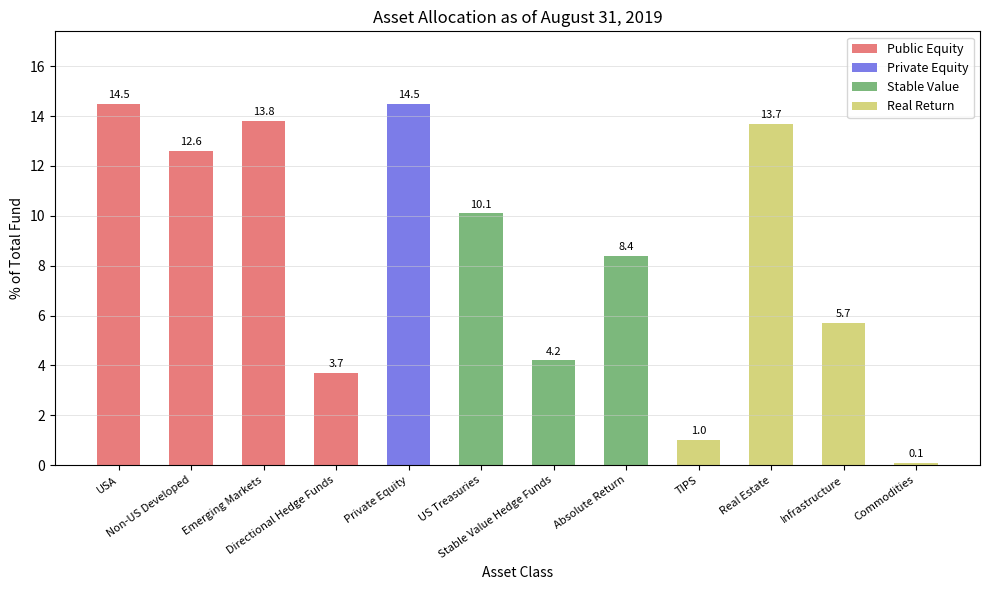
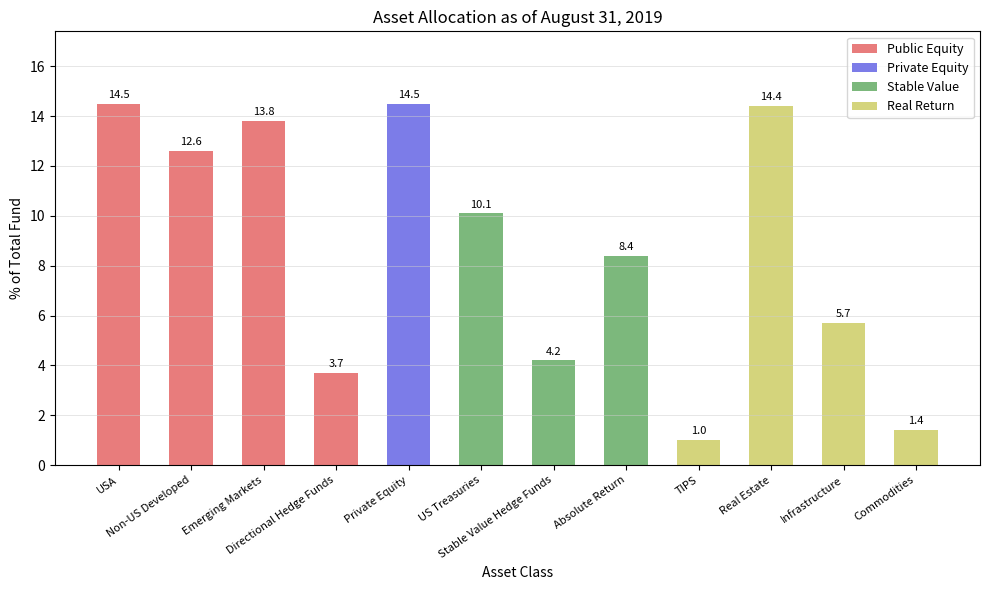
Real Estate: 13.7 -> 14.4
Commodities: 0.1 -> 1.4
